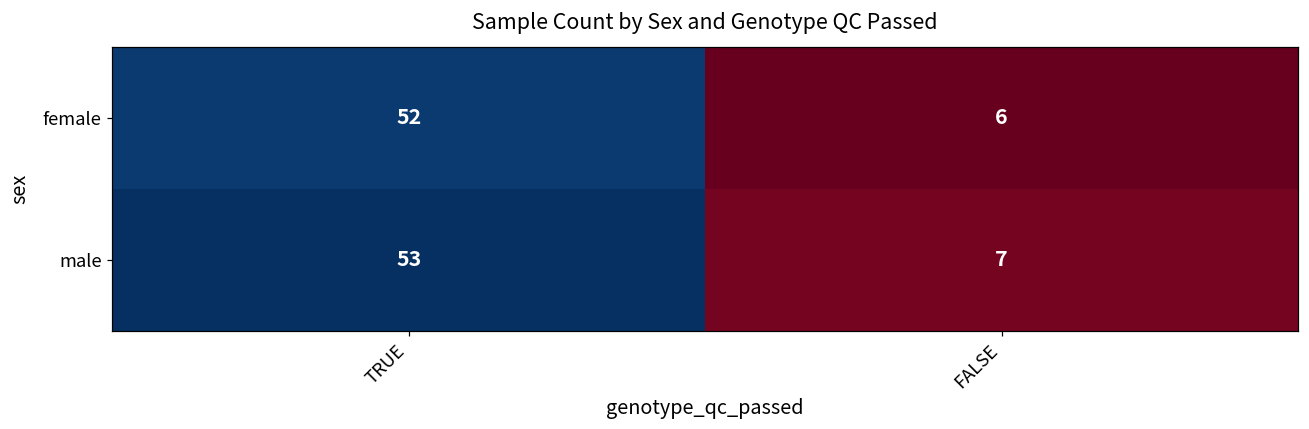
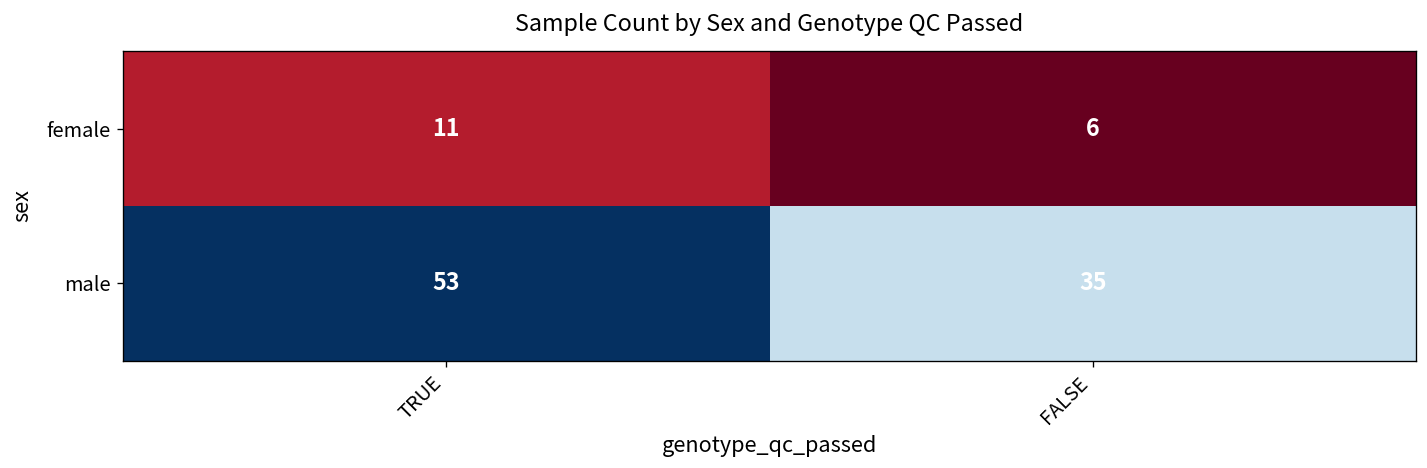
female, TRUE: 52 -> 11
male, FALSE: 7 -> 35
